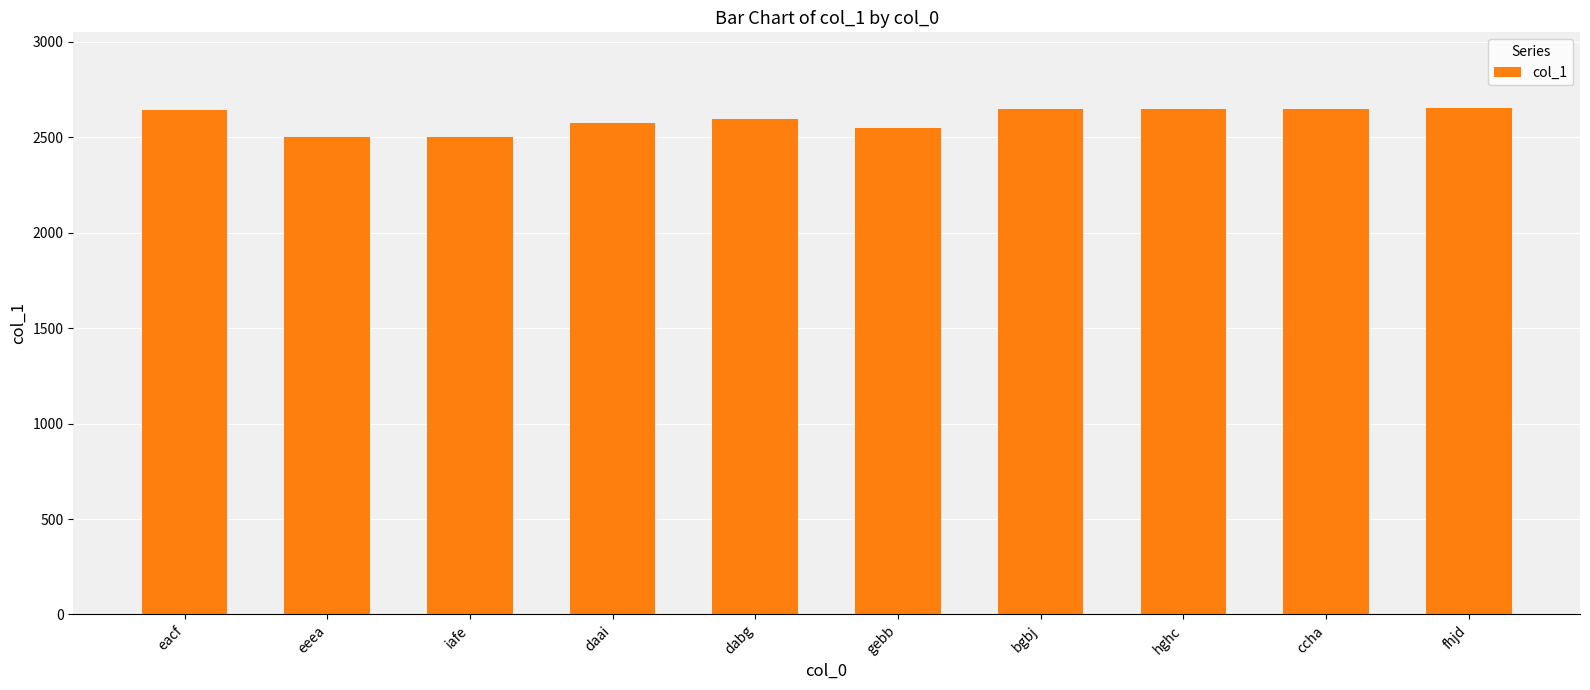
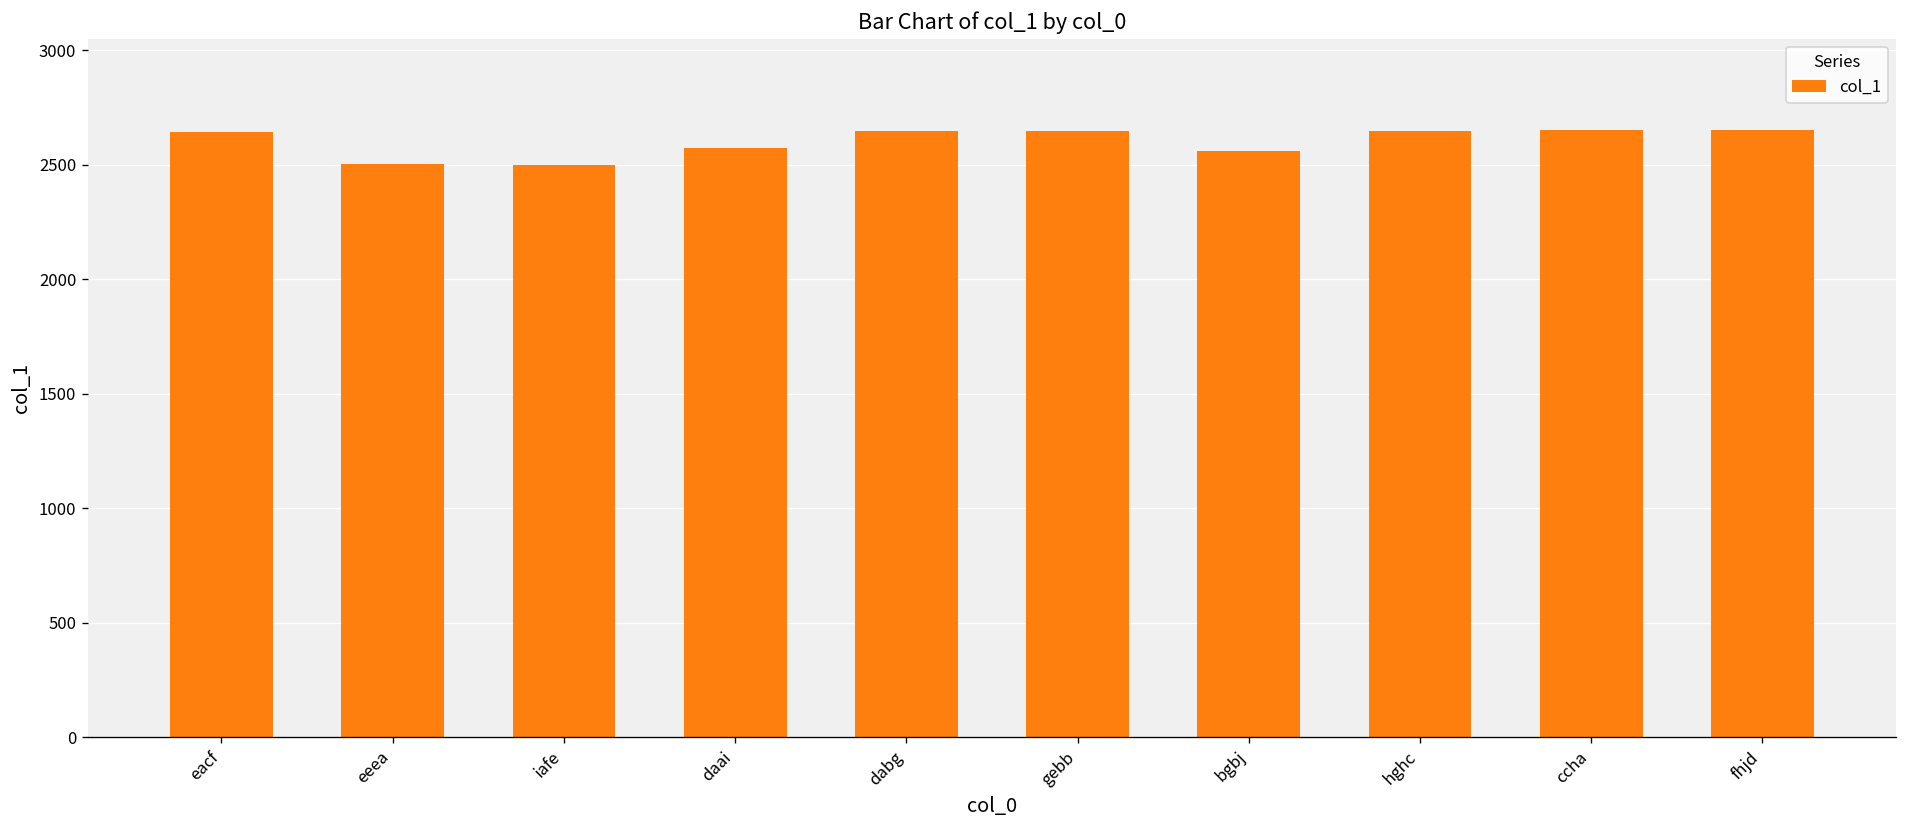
dabg: 2600 -> 2650
gebb: 2550 -> 2650
bgbj: 2650 -> 2560
